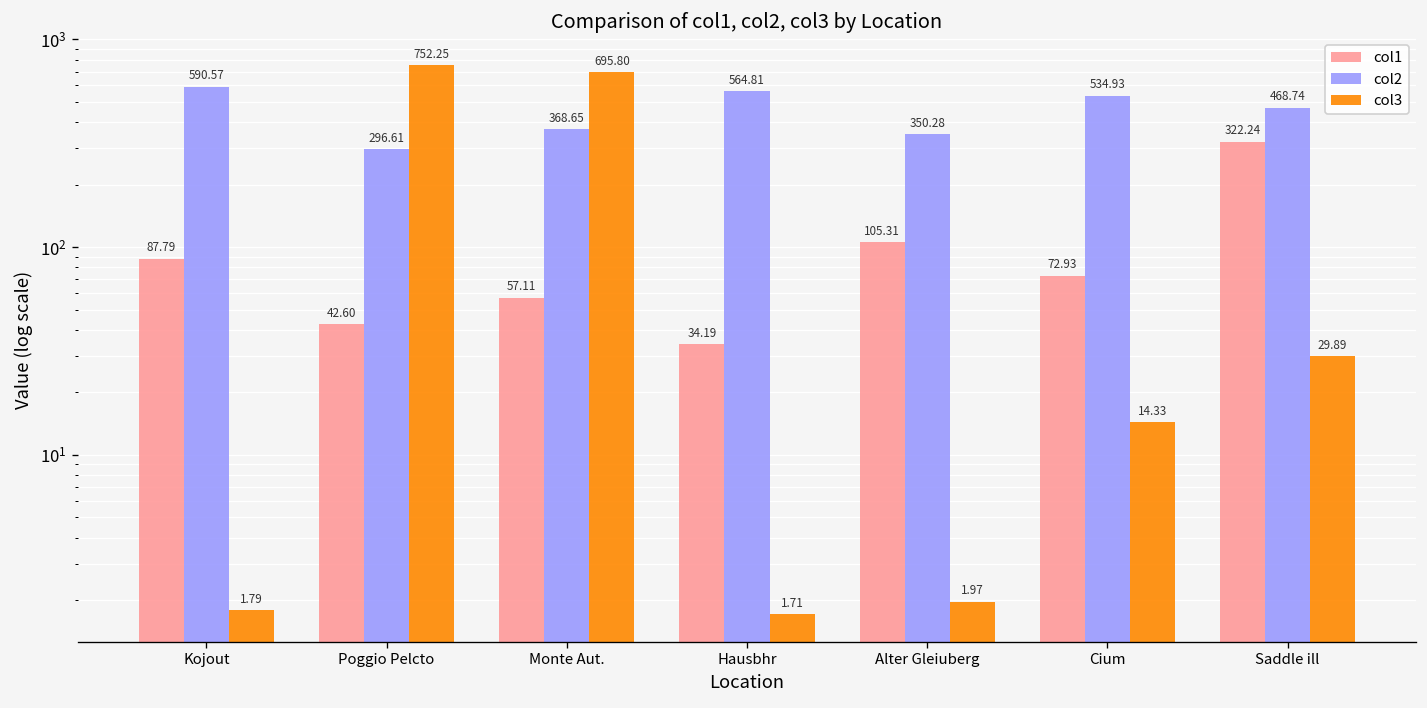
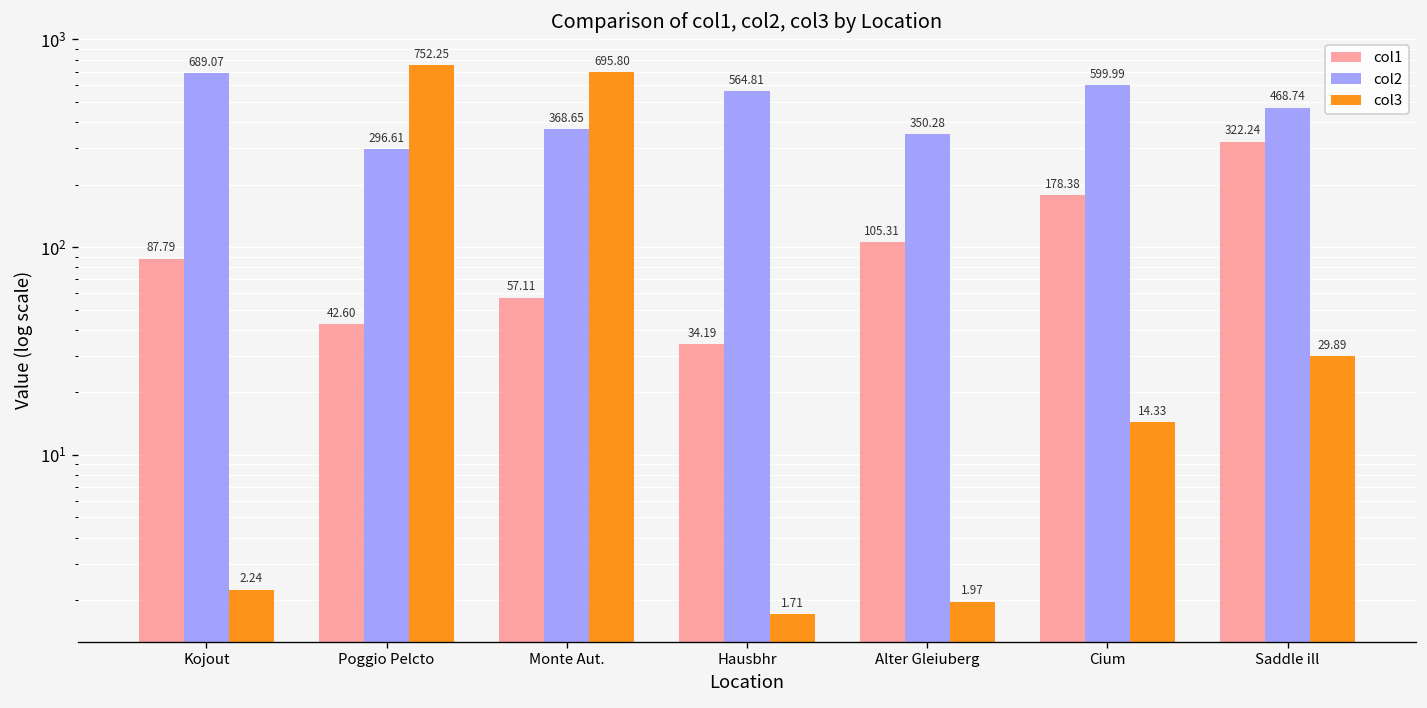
col2, Kojout: 590.57 -> 689.07
col3, Kojout: 1.79 -> 2.24
col1, Cium: 72.93 -> 178.38
col2, Cium: 534.93 -> 599.99
